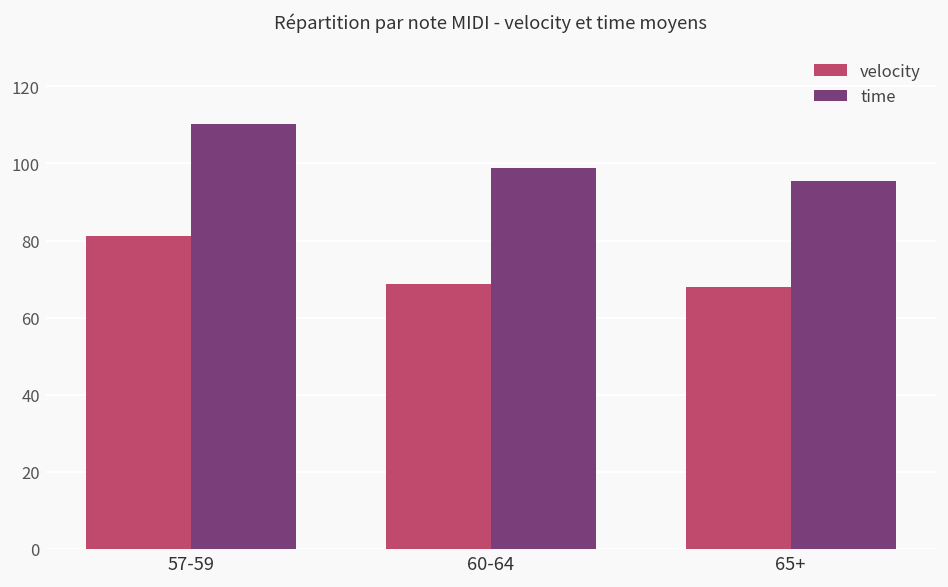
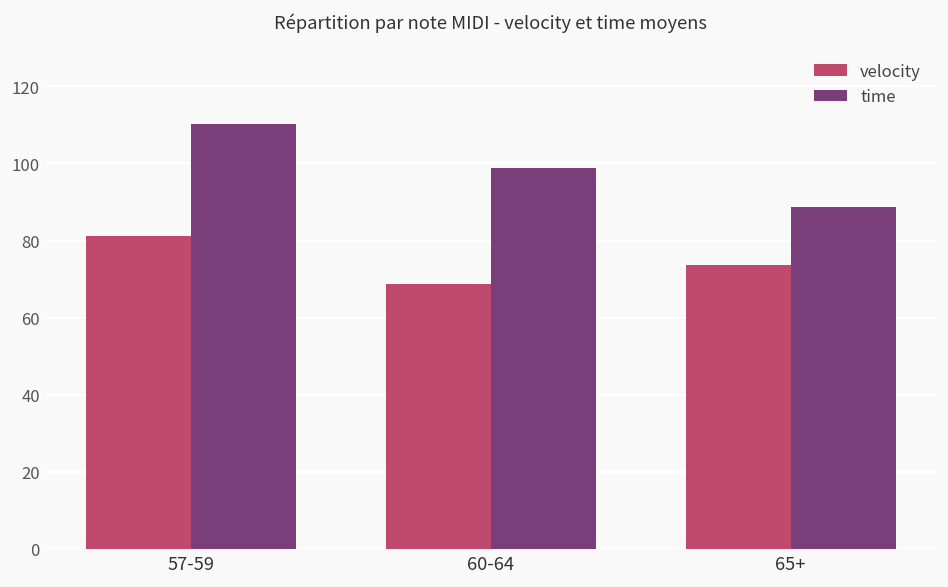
velocity, 65+: 68 -> 74
time, 65+: 95 -> 89
